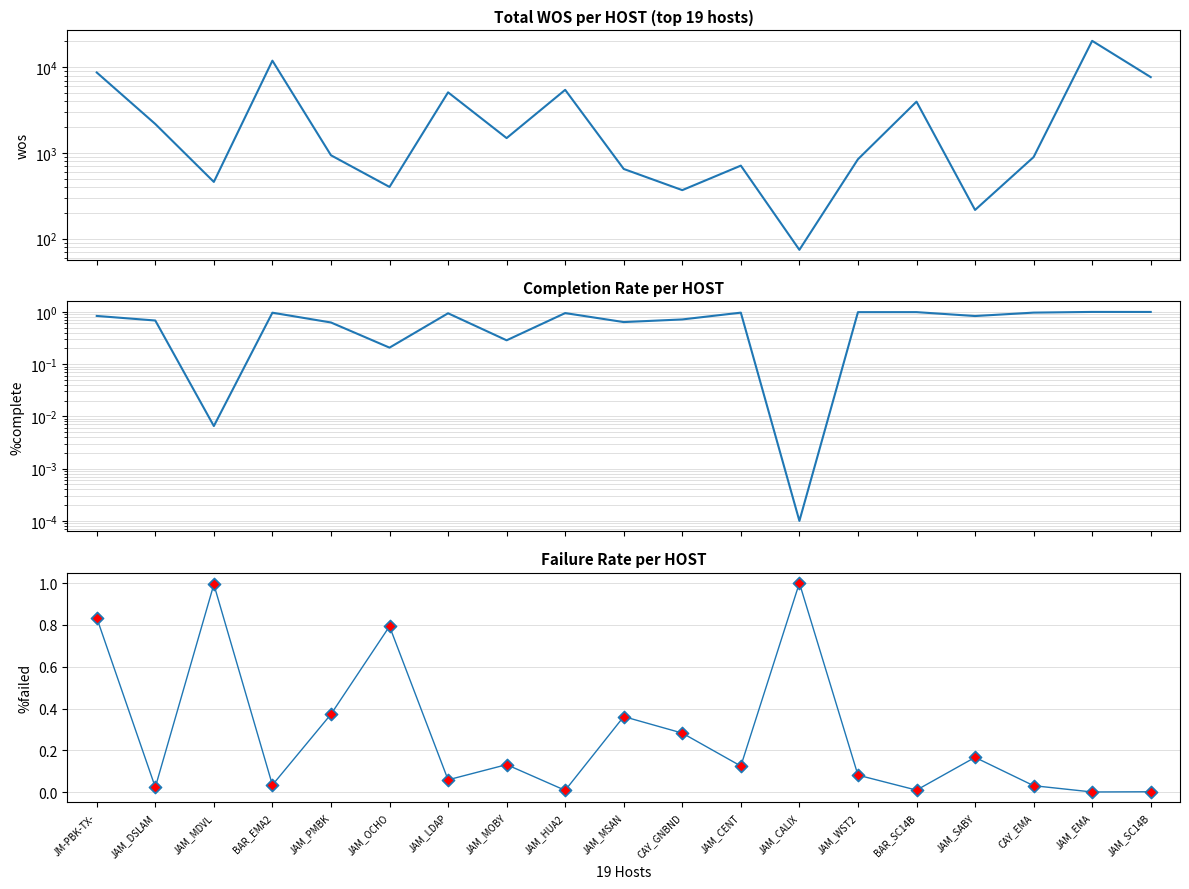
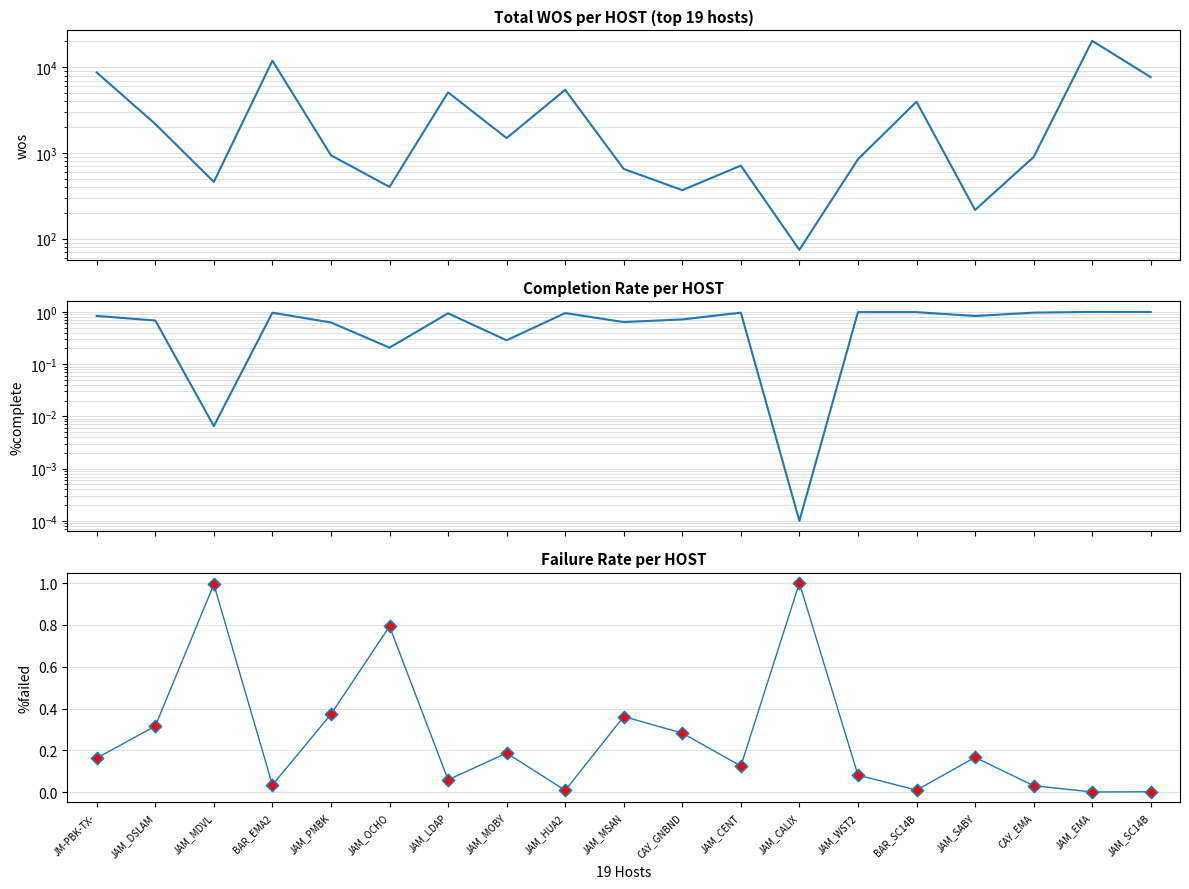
Failure Rate per HOST, JM-PBK-TX-: 0.83 -> 0.16
Failure Rate per HOST, JAM_DSLAM: 0.02 -> 0.32
Failure Rate per HOST, JAM_MOBY: 0.13 -> 0.19
